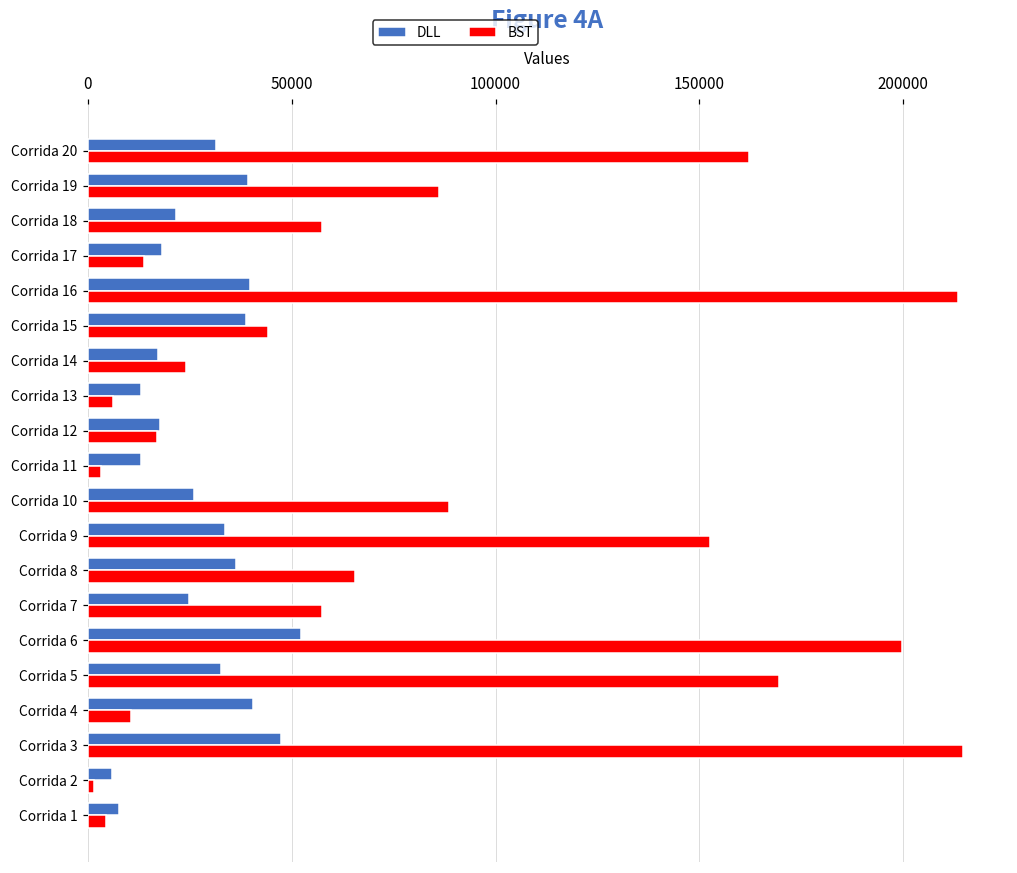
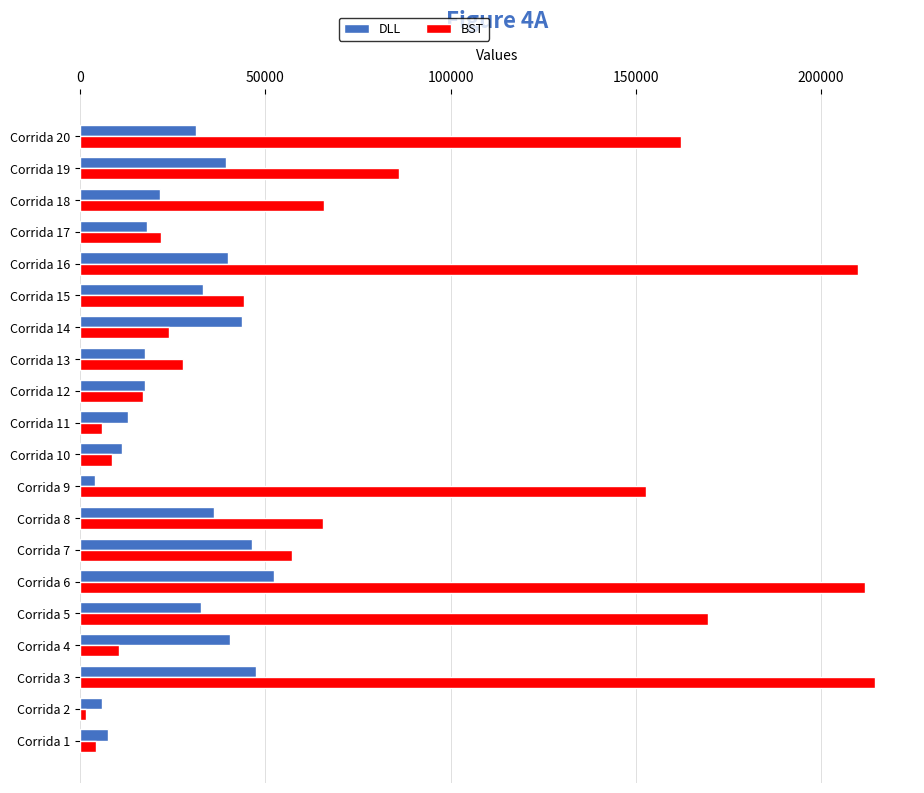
BST, Corrida 18: 58000 -> 66000
BST, Corrida 17: 14000 -> 22000
BST, Corrida 16: 213000 -> 210000
DLL, Corrida 15: 39000 -> 33000
DLL, Corrida 14: 17000 -> 44000
DLL, Corrida 13: 13000 -> 18000
BST, Corrida 13: 6000 -> 28000
BST, Corrida 11: 3000 -> 6000
DLL, Corrida 10: 26000 -> 11000
BST, Corrida 10: 89000 -> 9000
DLL, Corrida 9: 34000 -> 4000
DLL, Corrida 7: 25000 -> 46000
BST, Corrida 6: 200000 -> 212000
